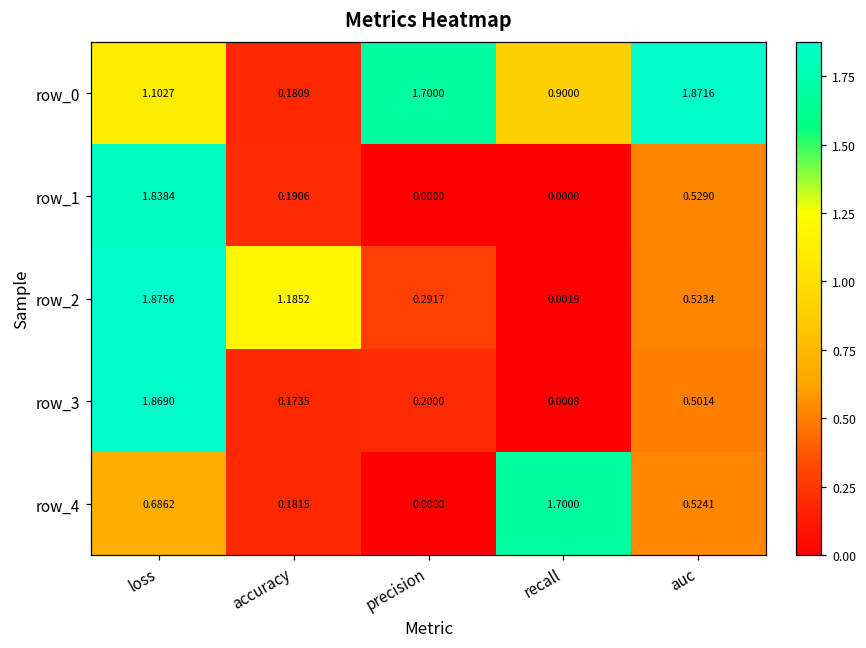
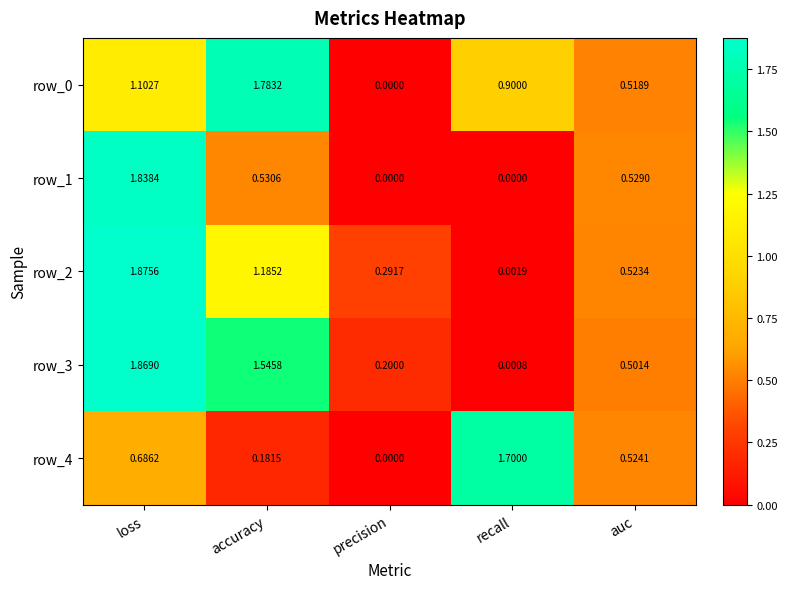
row_0, accuracy: 0.1809 -> 1.7832
row_0, precision: 1.7000 -> 0.0000
row_0, auc: 1.8716 -> 0.5189
row_1, accuracy: 0.1906 -> 0.5306
row_3, accuracy: 0.1735 -> 1.5458
